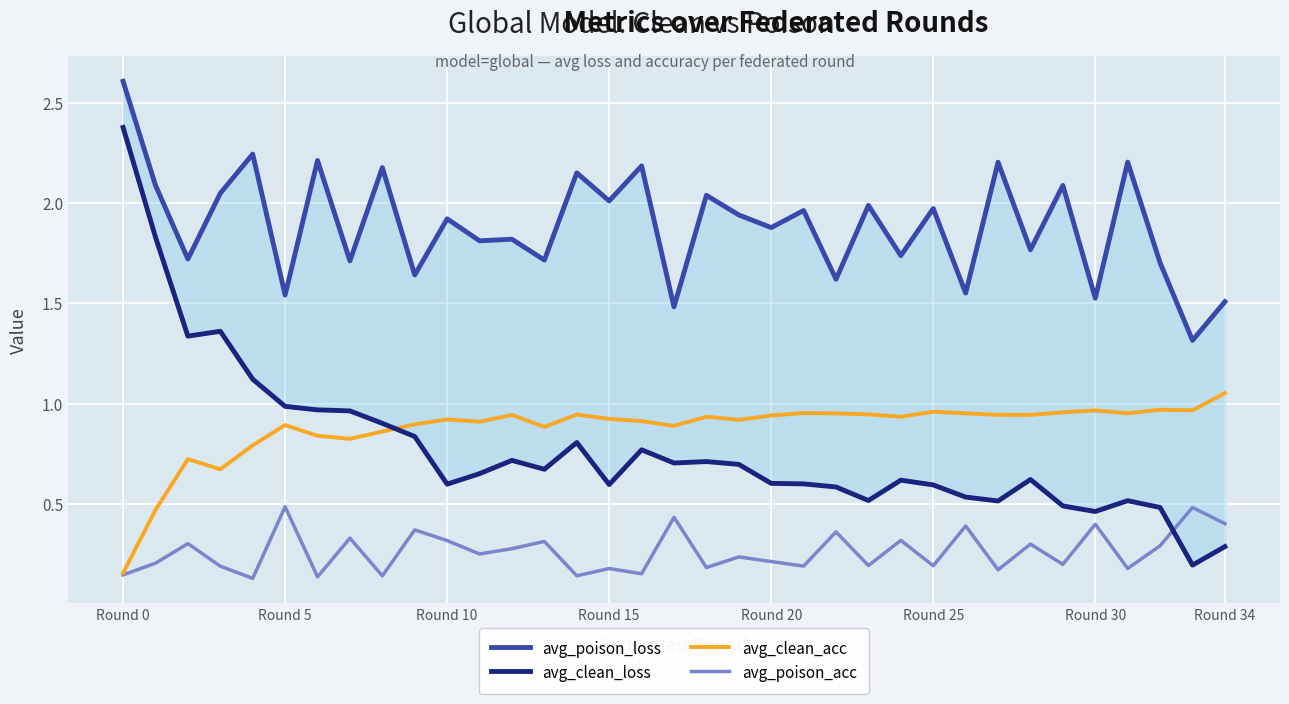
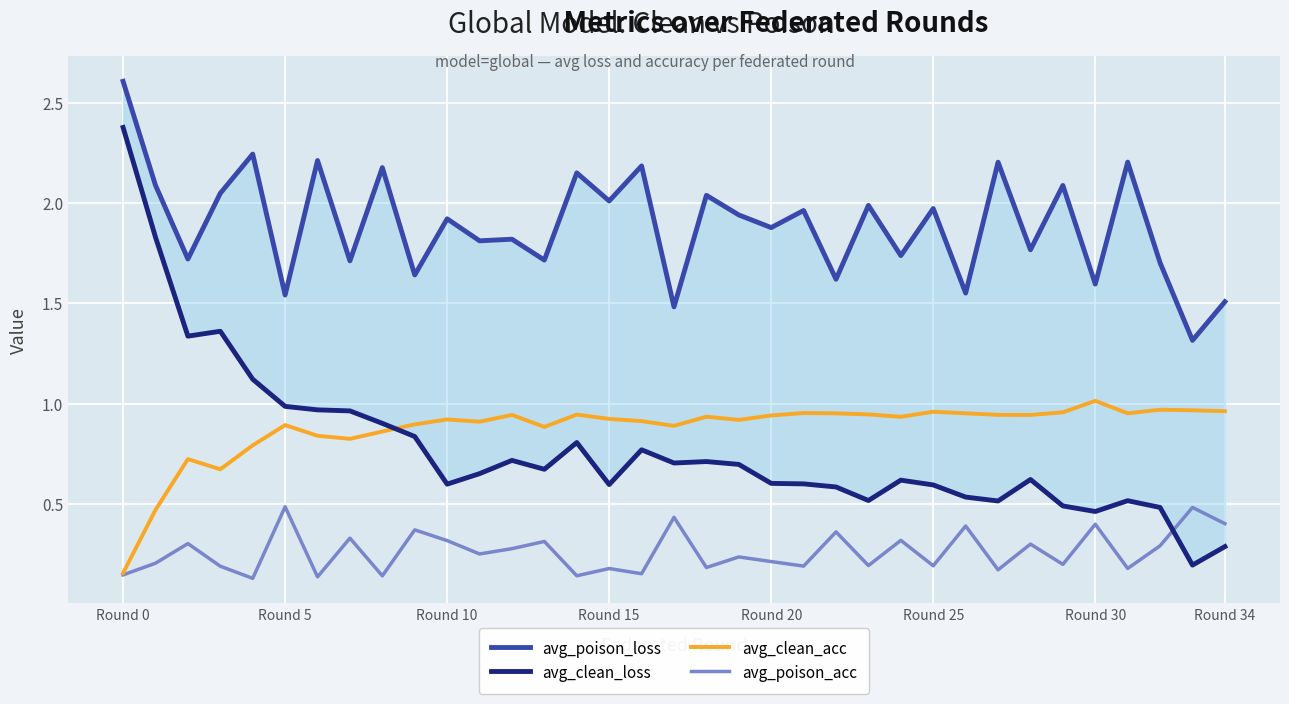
avg_poison_loss, Round 30: 1.53 -> 1.60
avg_clean_acc, Round 30: 0.97 -> 1.01
avg_clean_acc, Round 34: 1.05 -> 0.96
